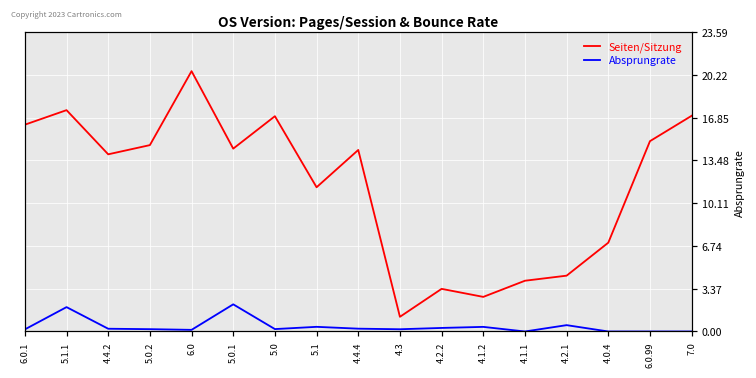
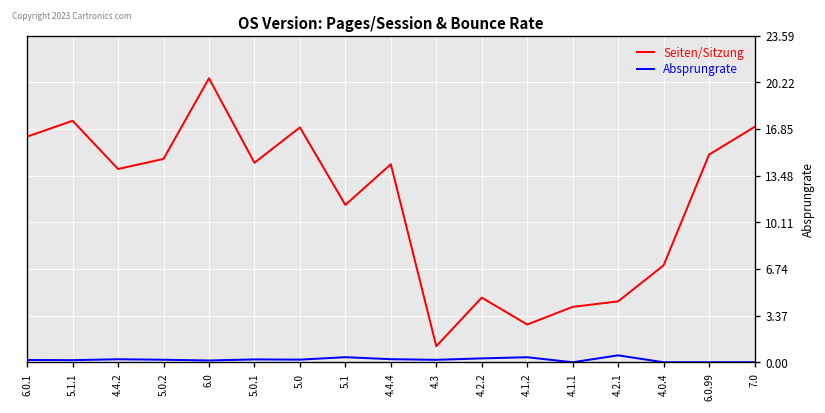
Absprungrate, 5.1.1: 1.9 -> 0.2
Absprungrate, 5.0.1: 2.1 -> 0.2
Seiten/Sitzung, 4.2.2: 3.4 -> 4.7
